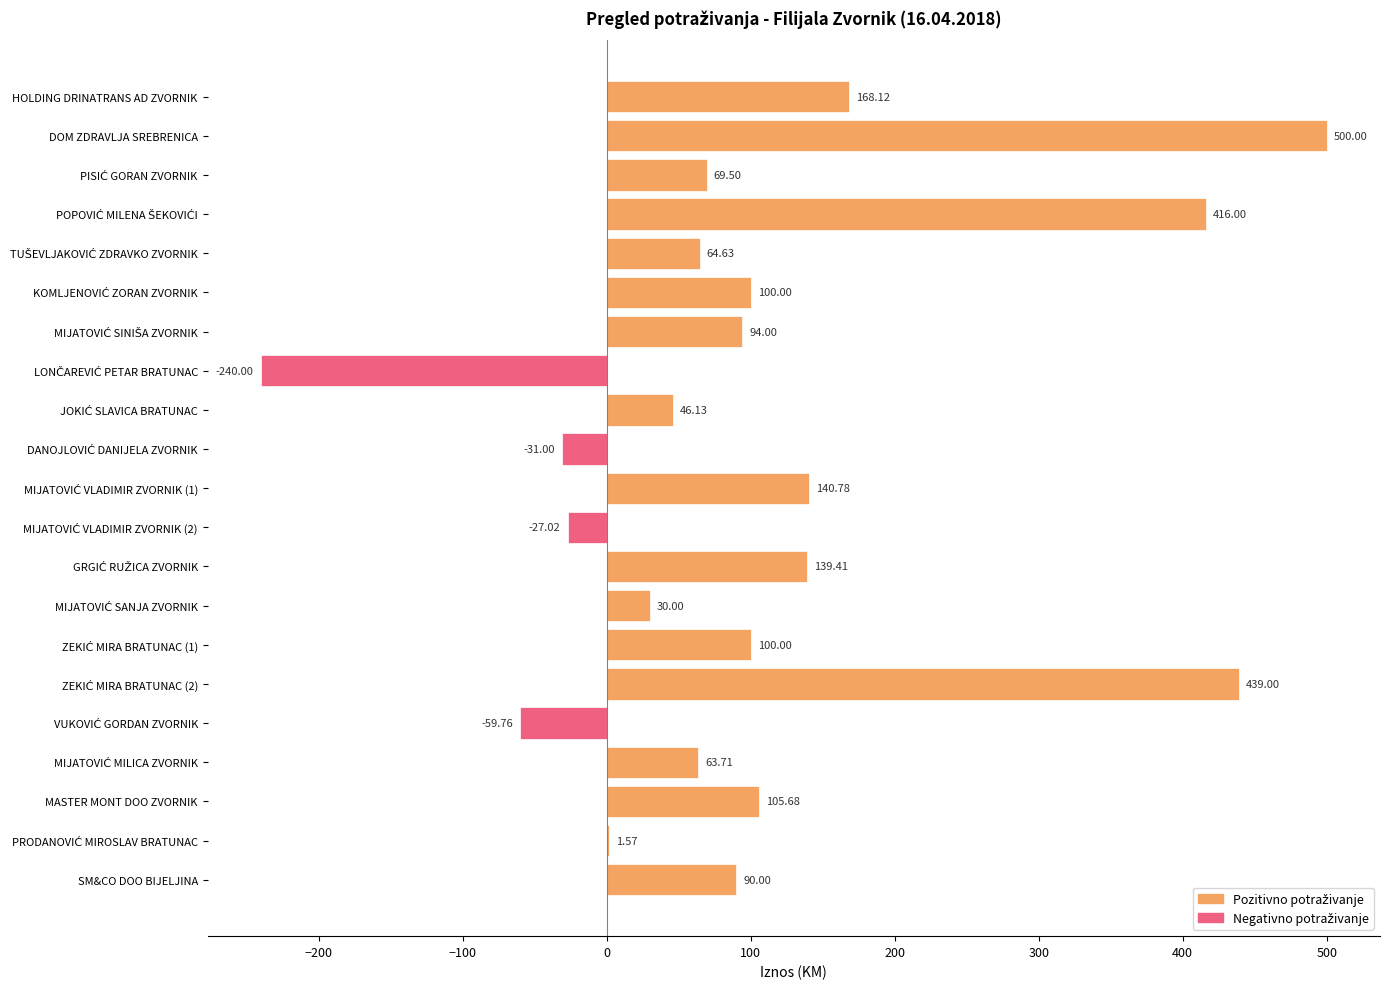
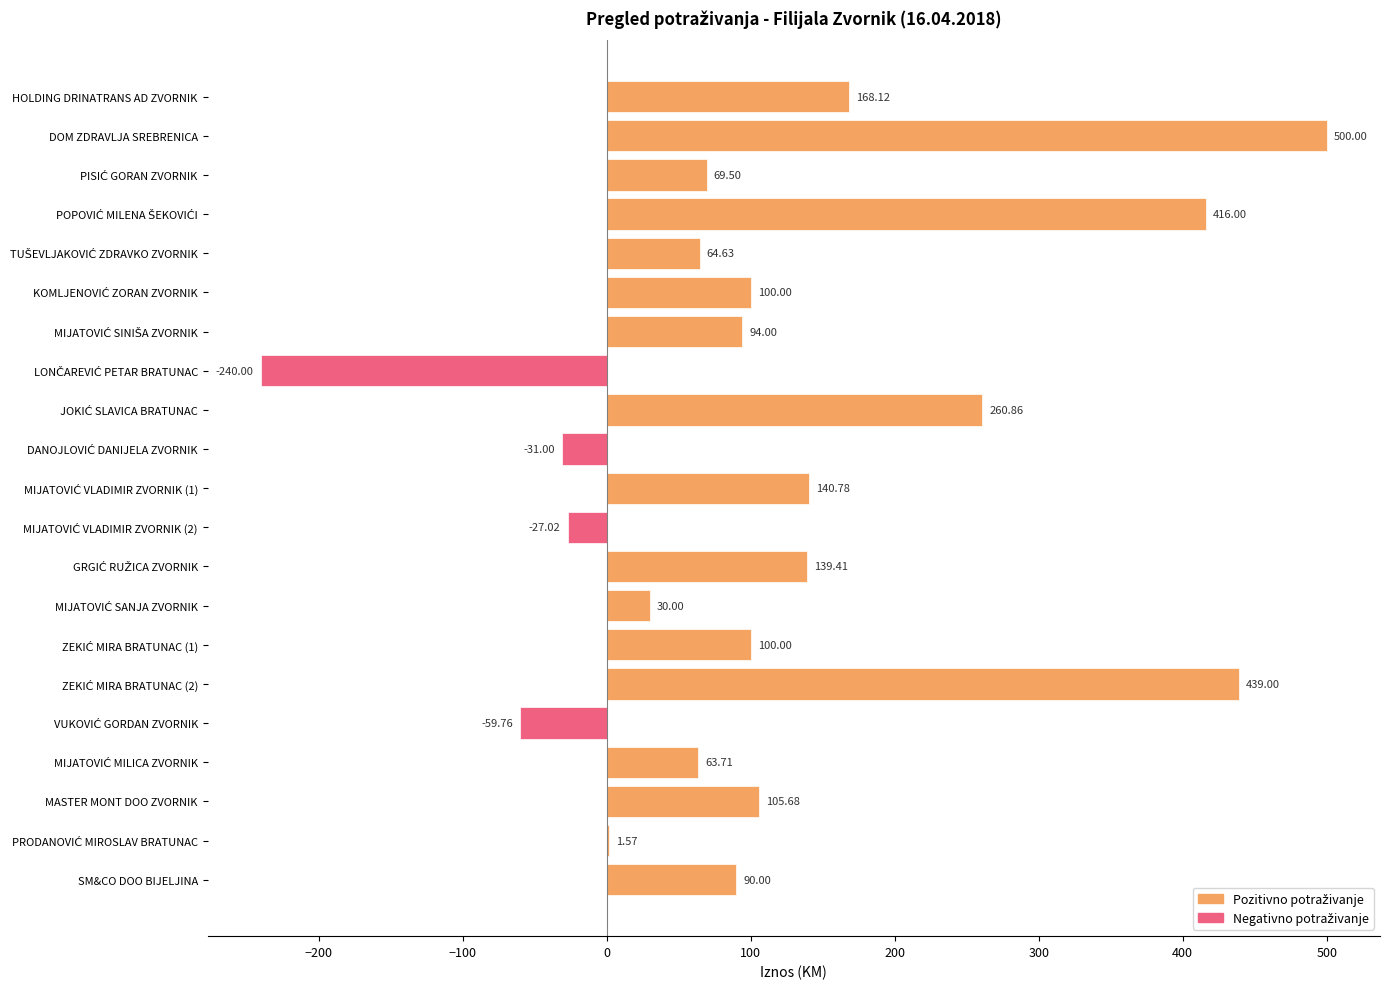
JOKIĆ SLAVICA BRATUNAC: 46.13 -> 260.86
